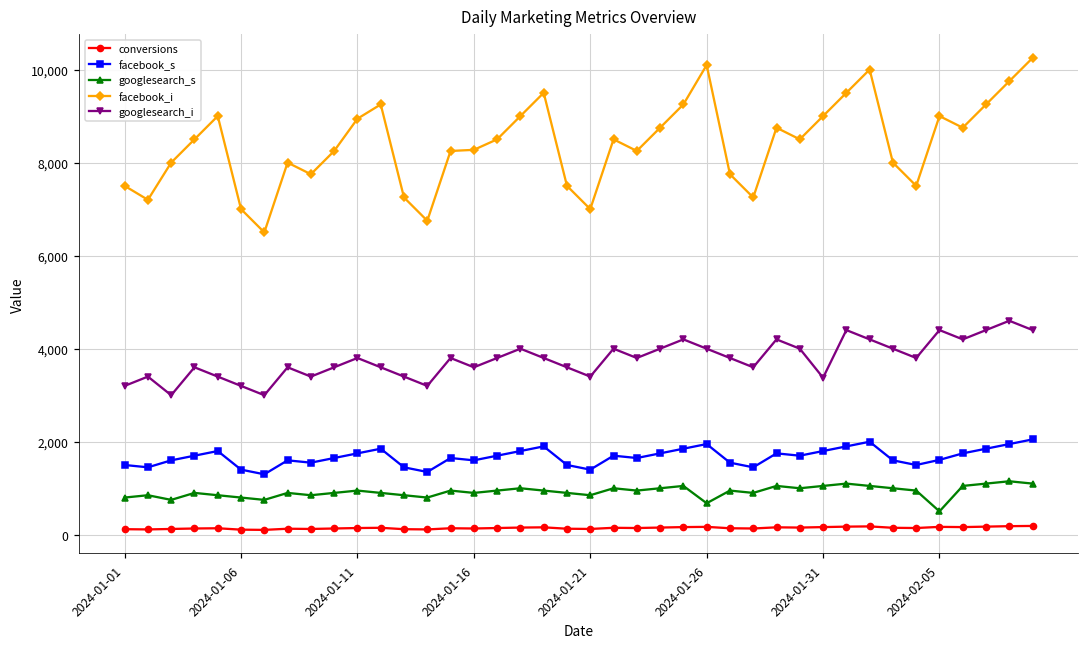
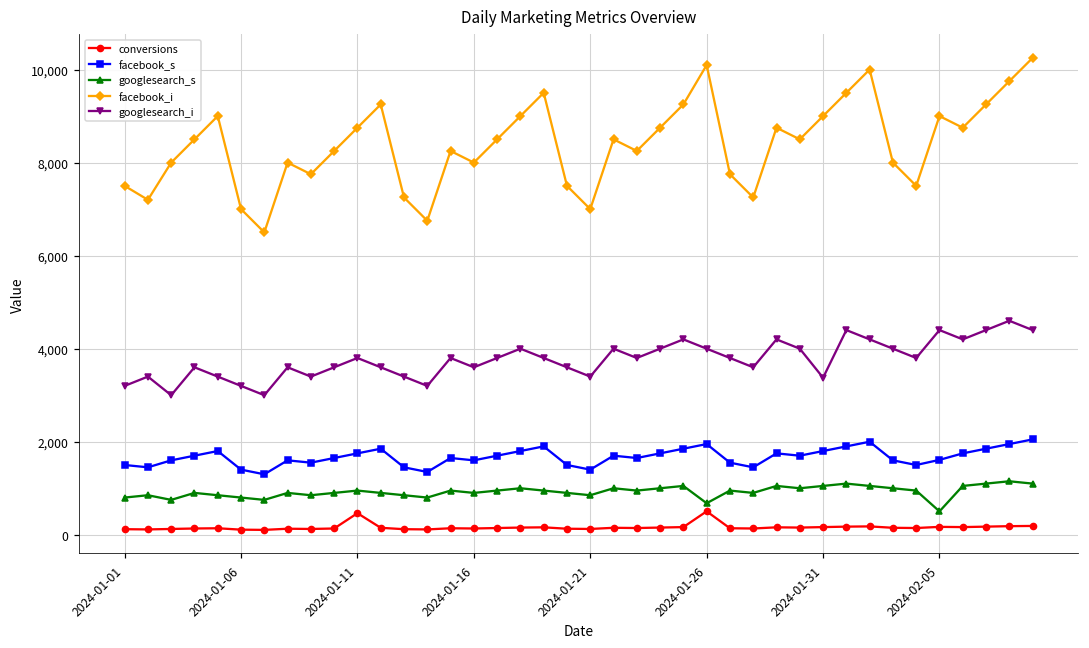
conversions, 2024-01-11: 100 -> 500
facebook_i, 2024-01-11: 8,900 -> 8,800
facebook_i, 2024-01-16: 8,300 -> 8,000
conversions, 2024-01-26: 200 -> 500
